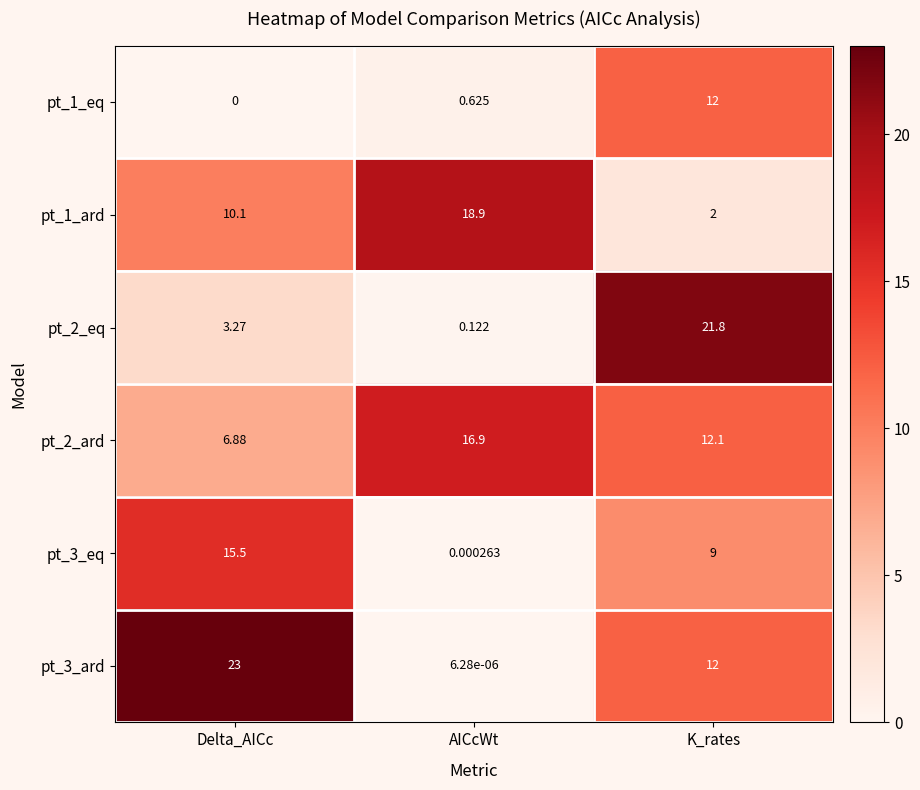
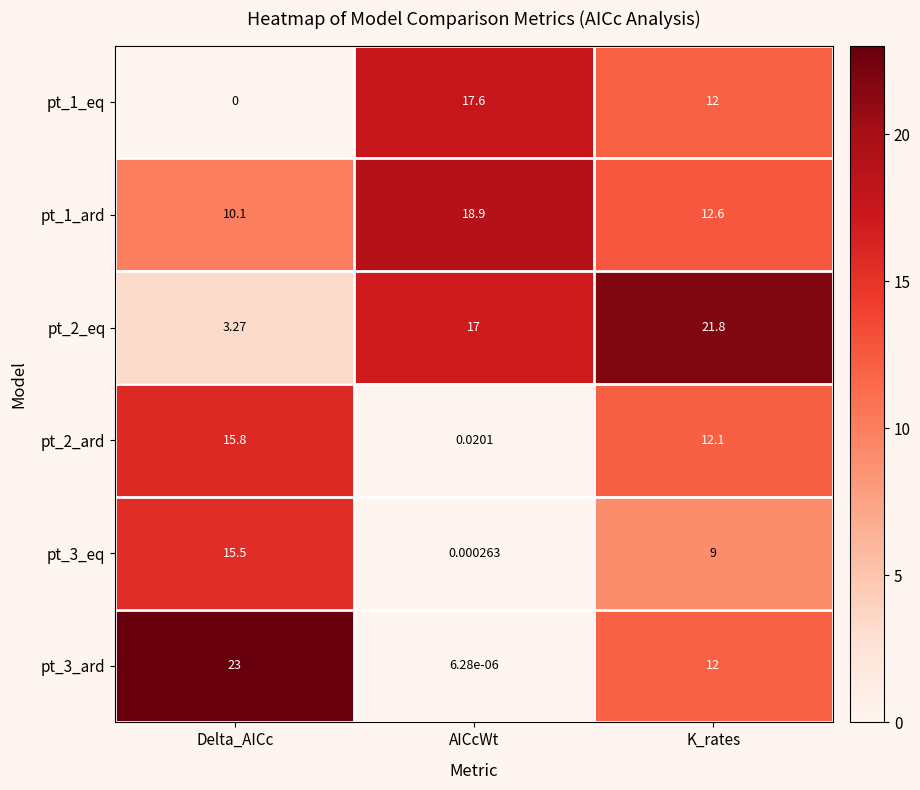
pt_1_eq, AICcWt: 0.625 -> 17.6
pt_1_ard, K_rates: 2 -> 12.6
pt_2_eq, AICcWt: 0.122 -> 17
pt_2_ard, Delta_AICc: 6.88 -> 15.8
pt_2_ard, AICcWt: 16.9 -> 0.0201
